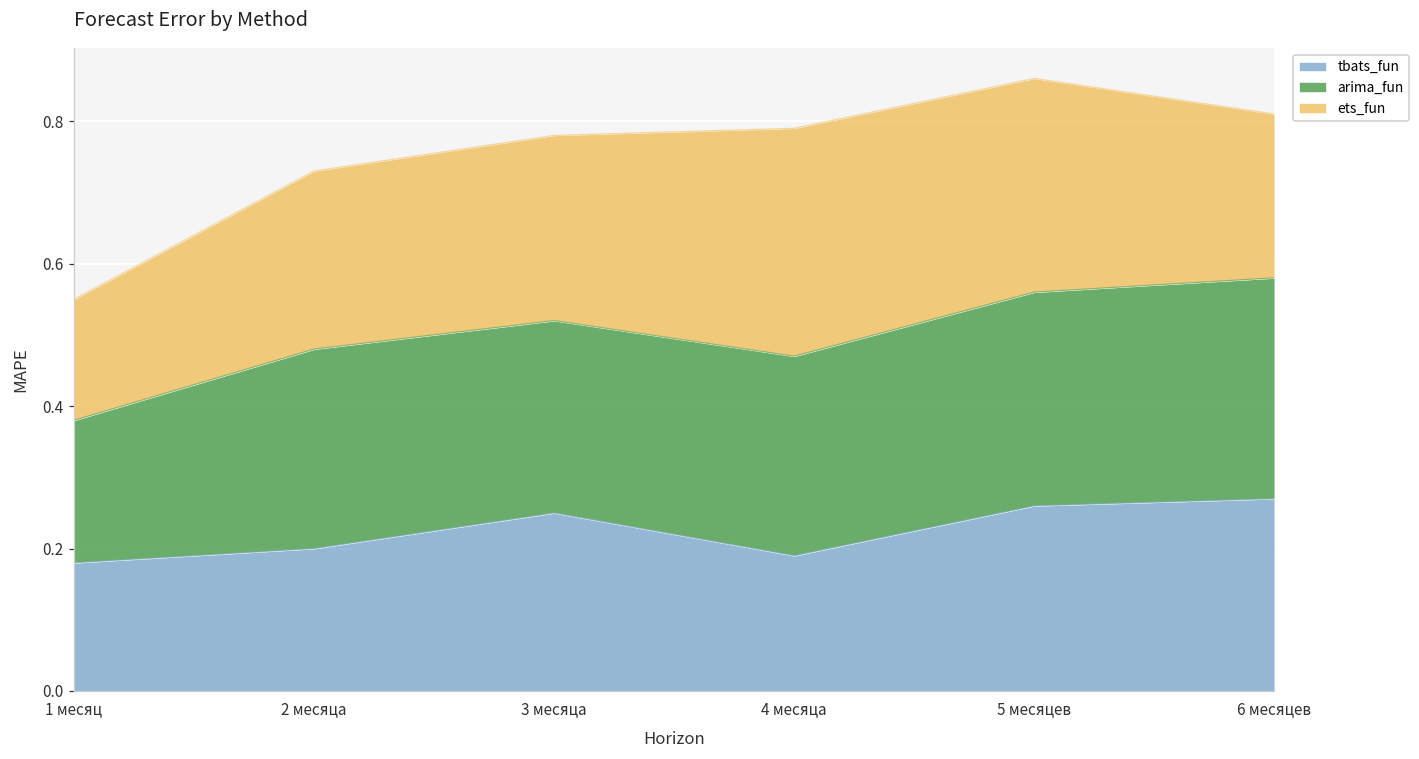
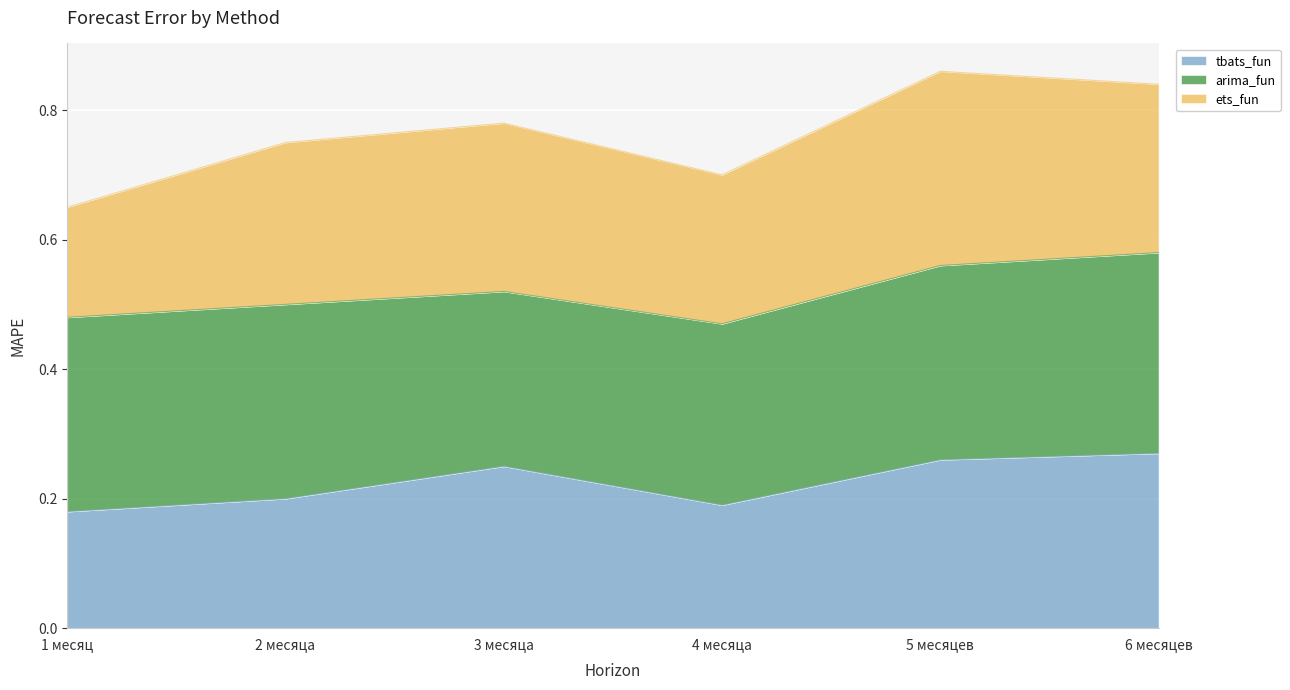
arima_fun, 1 месяц: 0.2 -> 0.3
arima_fun, 2 месяца: 0.28 -> 0.30
ets_fun, 4 месяца: 0.32 -> 0.23
ets_fun, 6 месяцев: 0.23 -> 0.26
